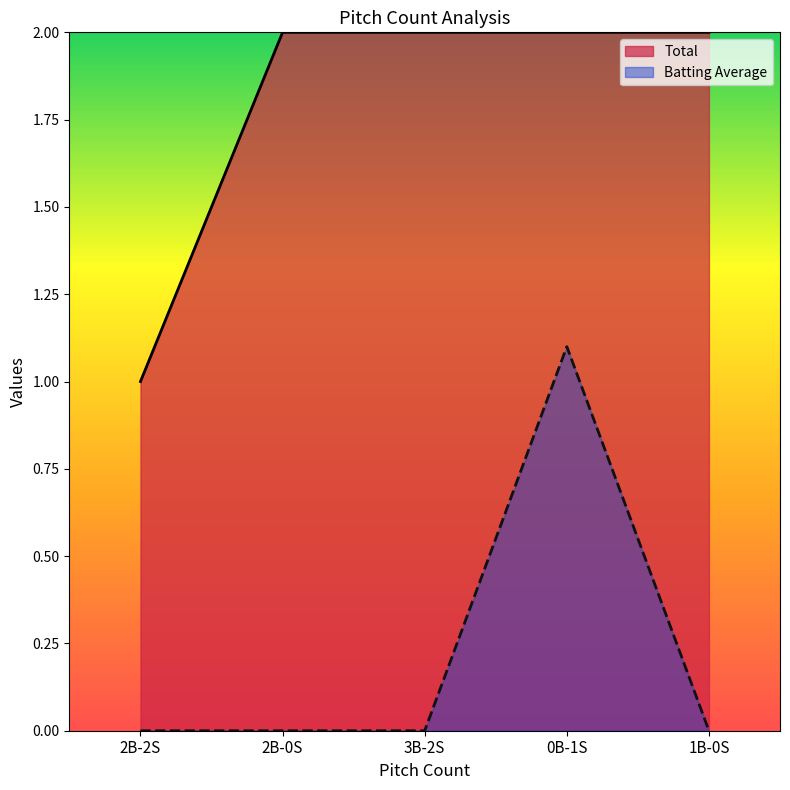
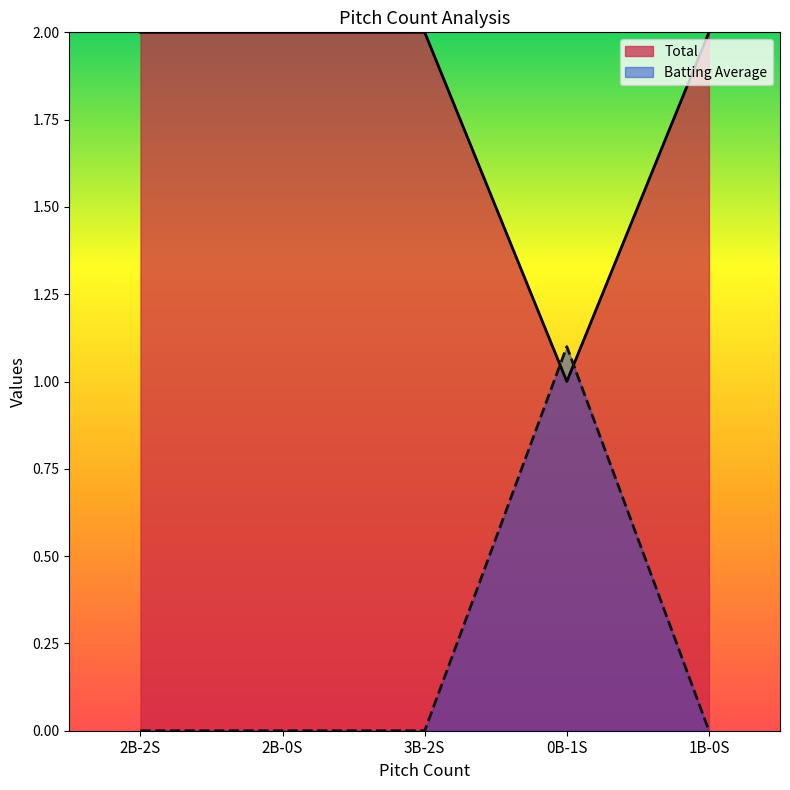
Total, 2B-2S: 1 -> 2
Total, 0B-1S: 2 -> 1
